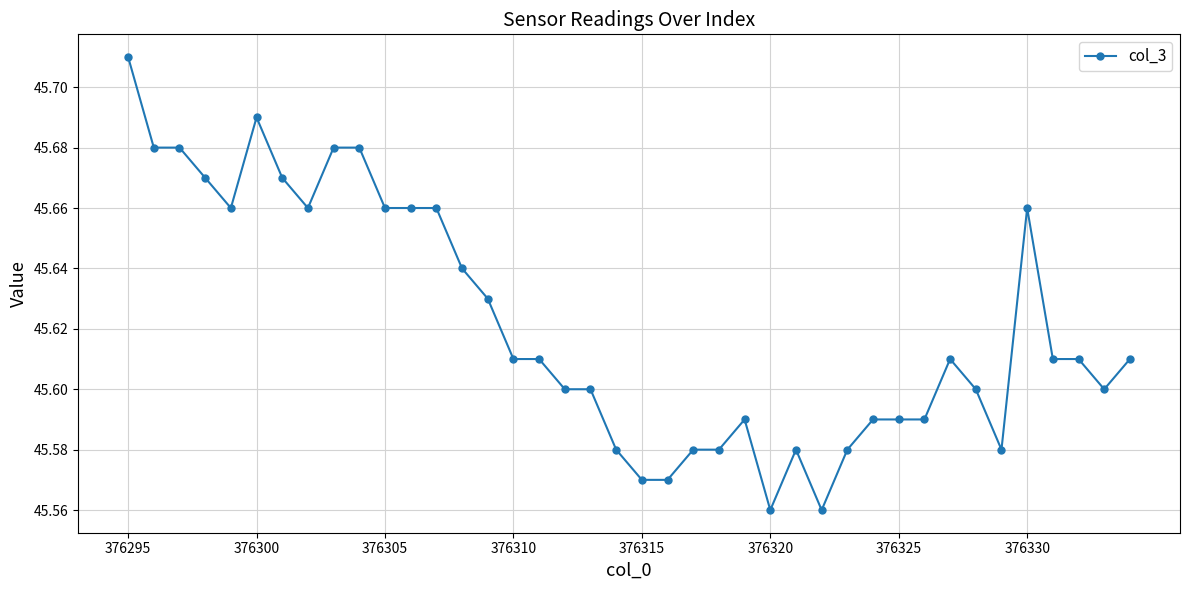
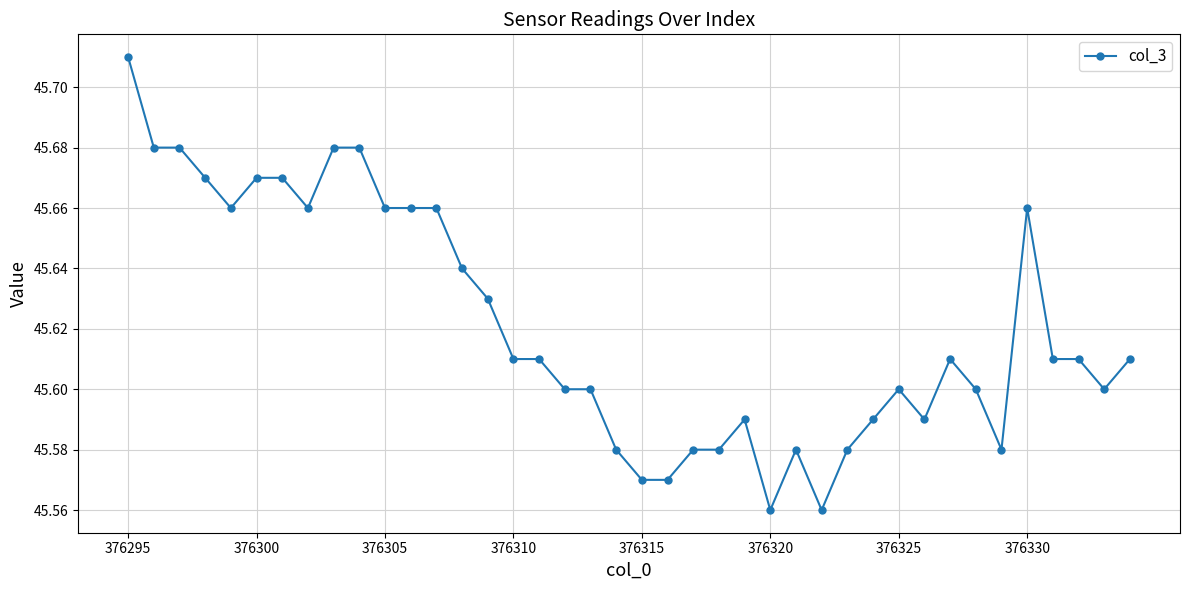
376300: 45.69 -> 45.67
376325: 45.59 -> 45.60
